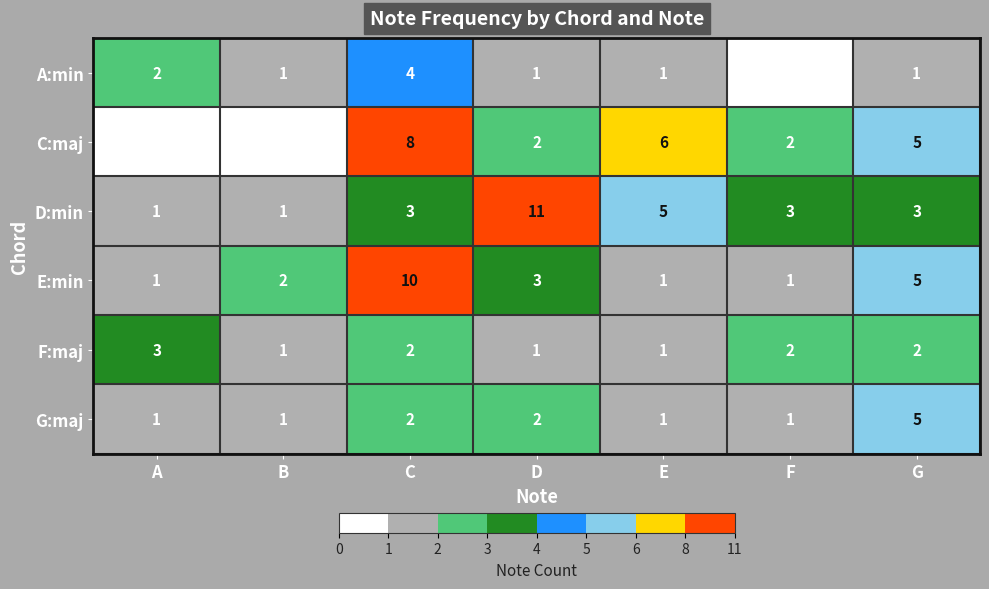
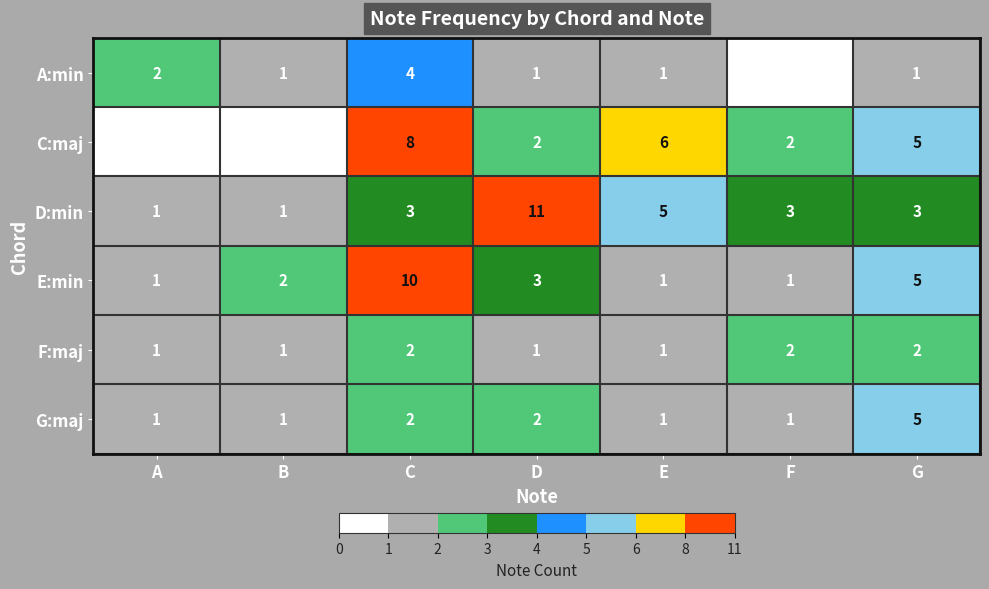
F:maj, A: 3 -> 1
